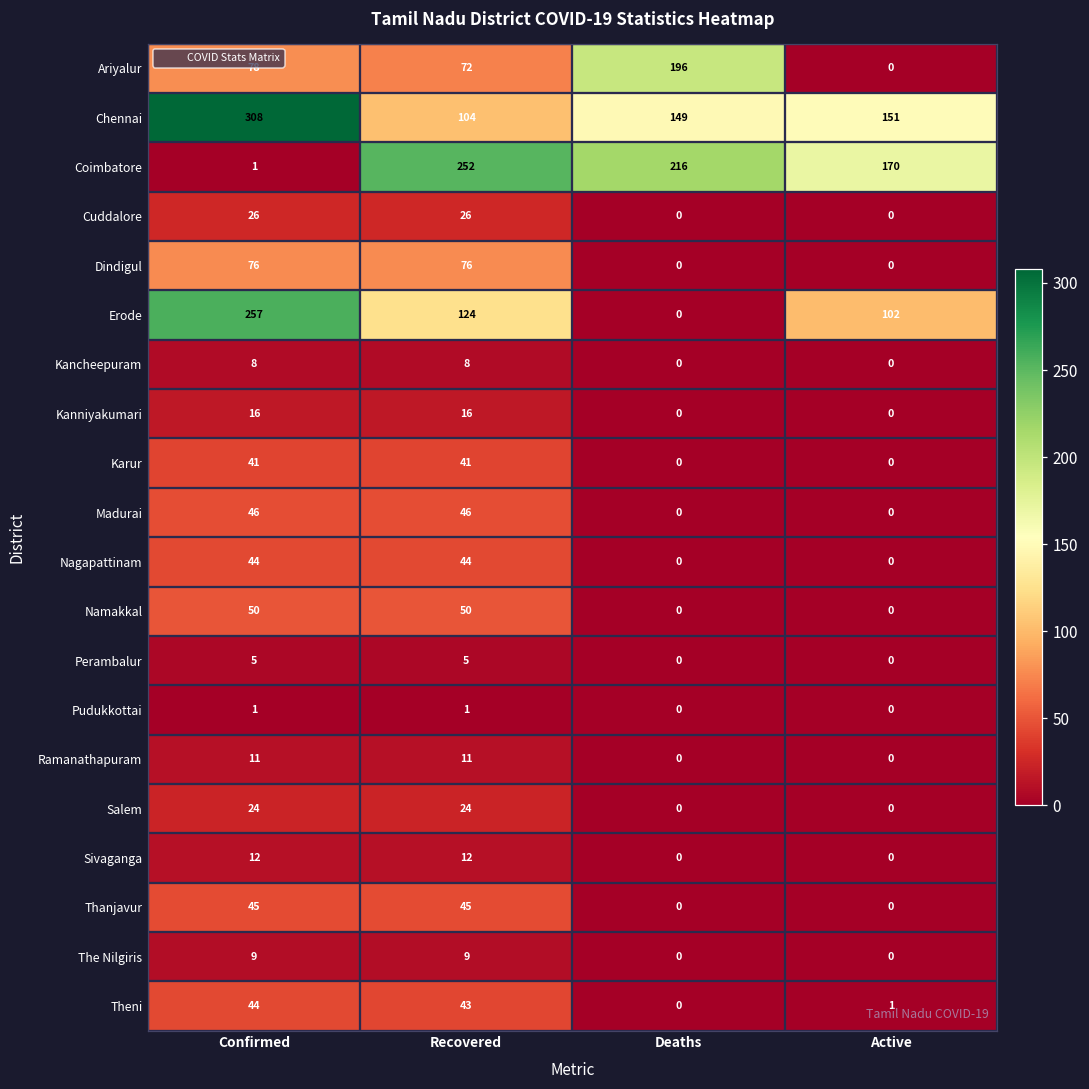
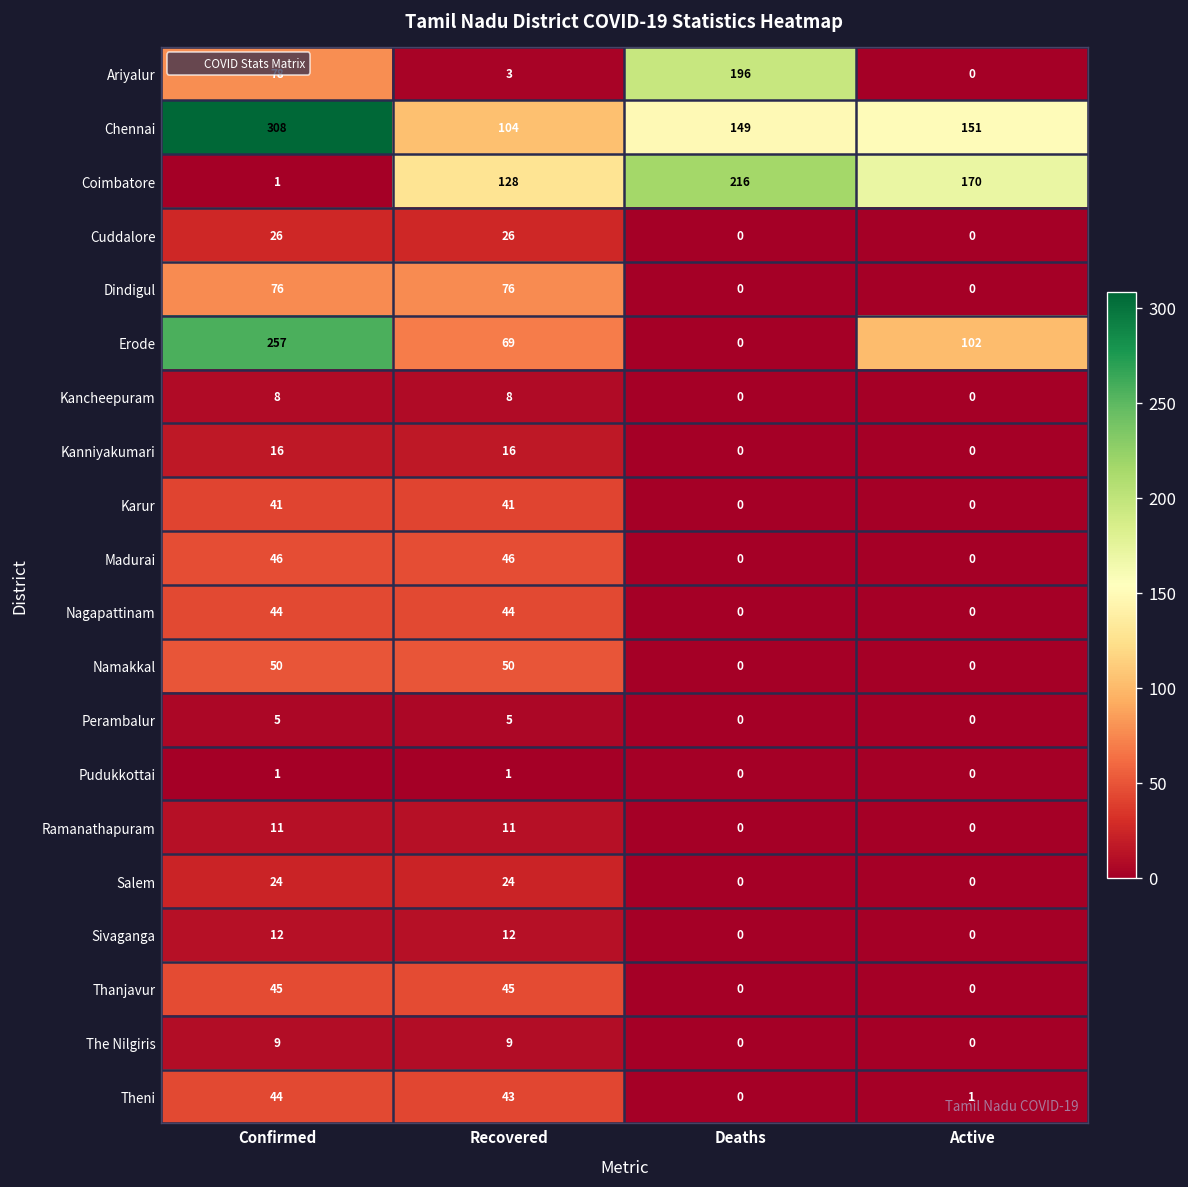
Ariyalur, Recovered: 72 -> 3
Coimbatore, Recovered: 252 -> 128
Erode, Recovered: 124 -> 69
